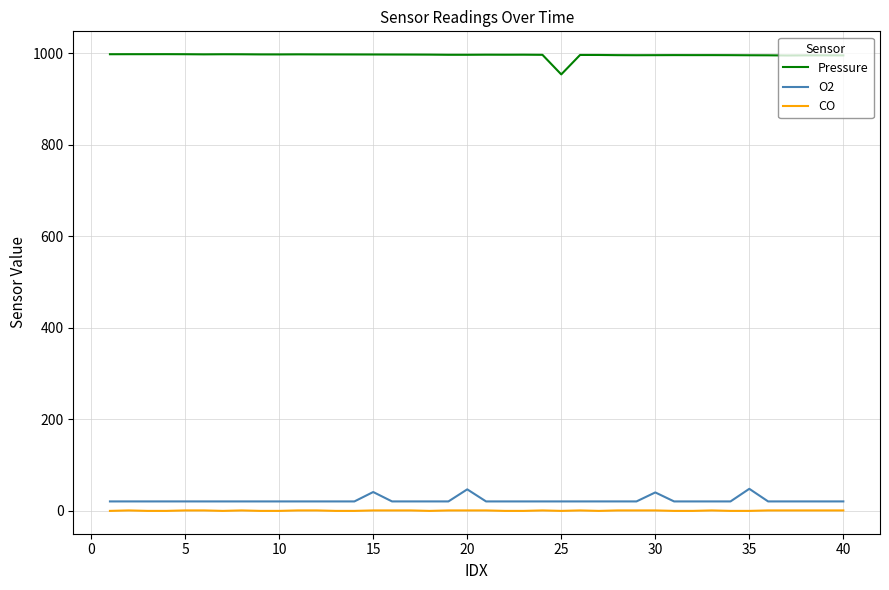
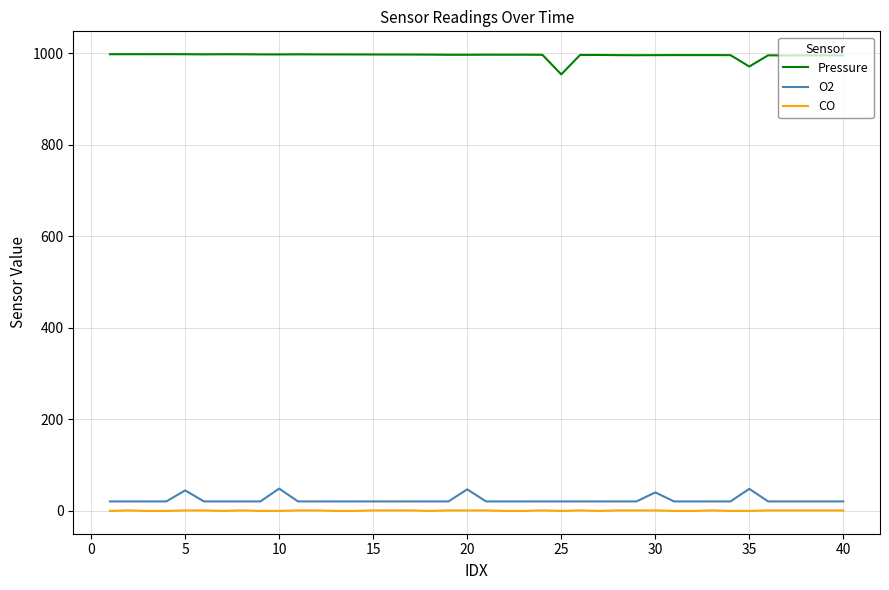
O2, 5: 20 -> 40
O2, 10: 20 -> 50
O2, 15: 40 -> 20
Pressure, 35: 1000 -> 970
